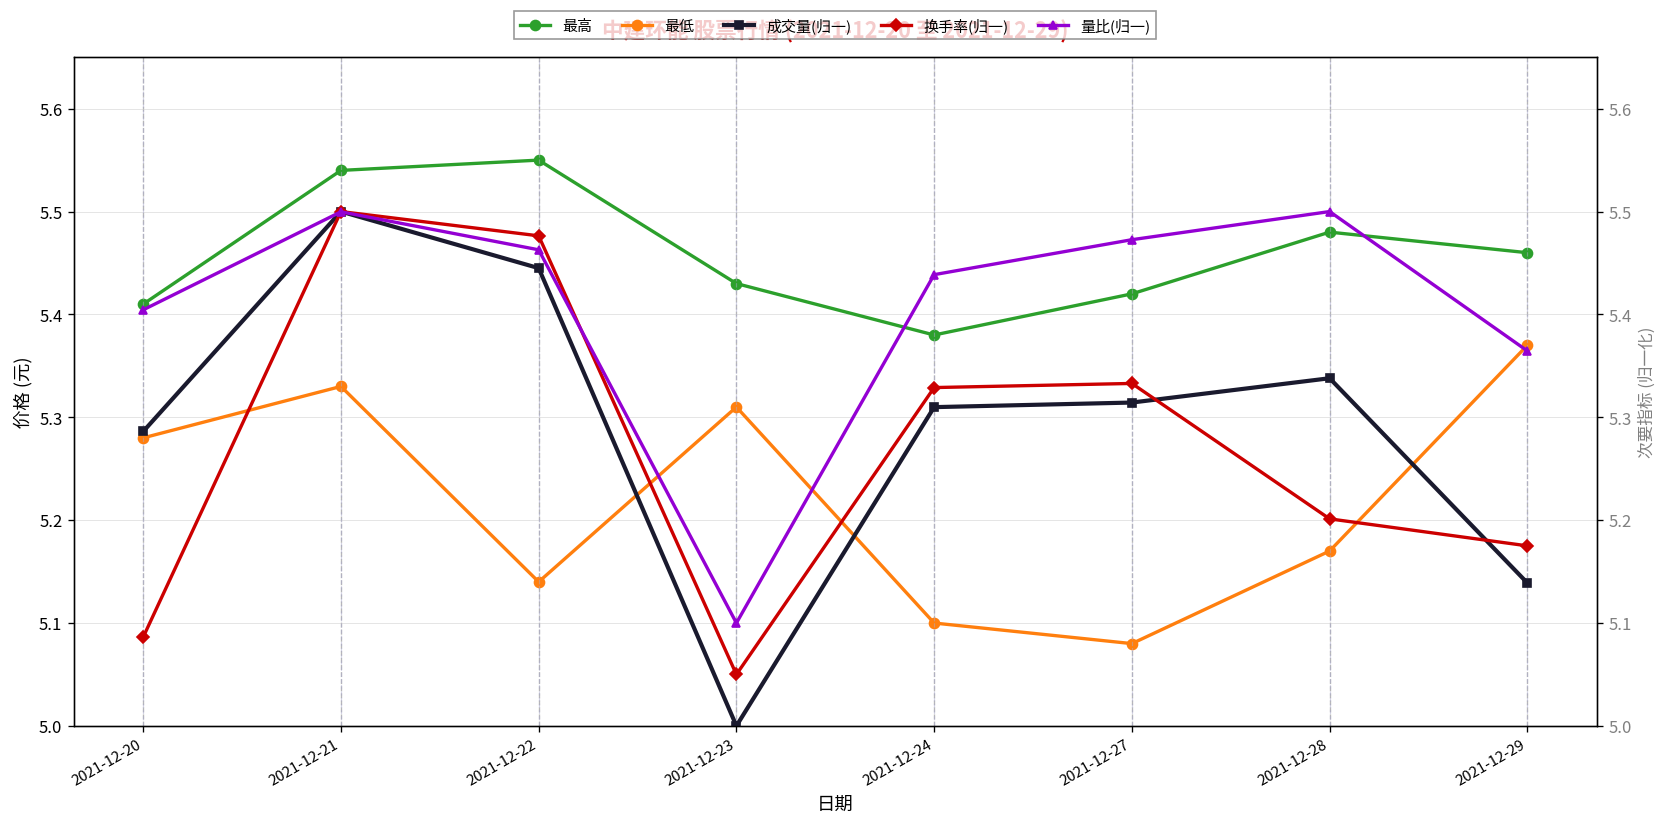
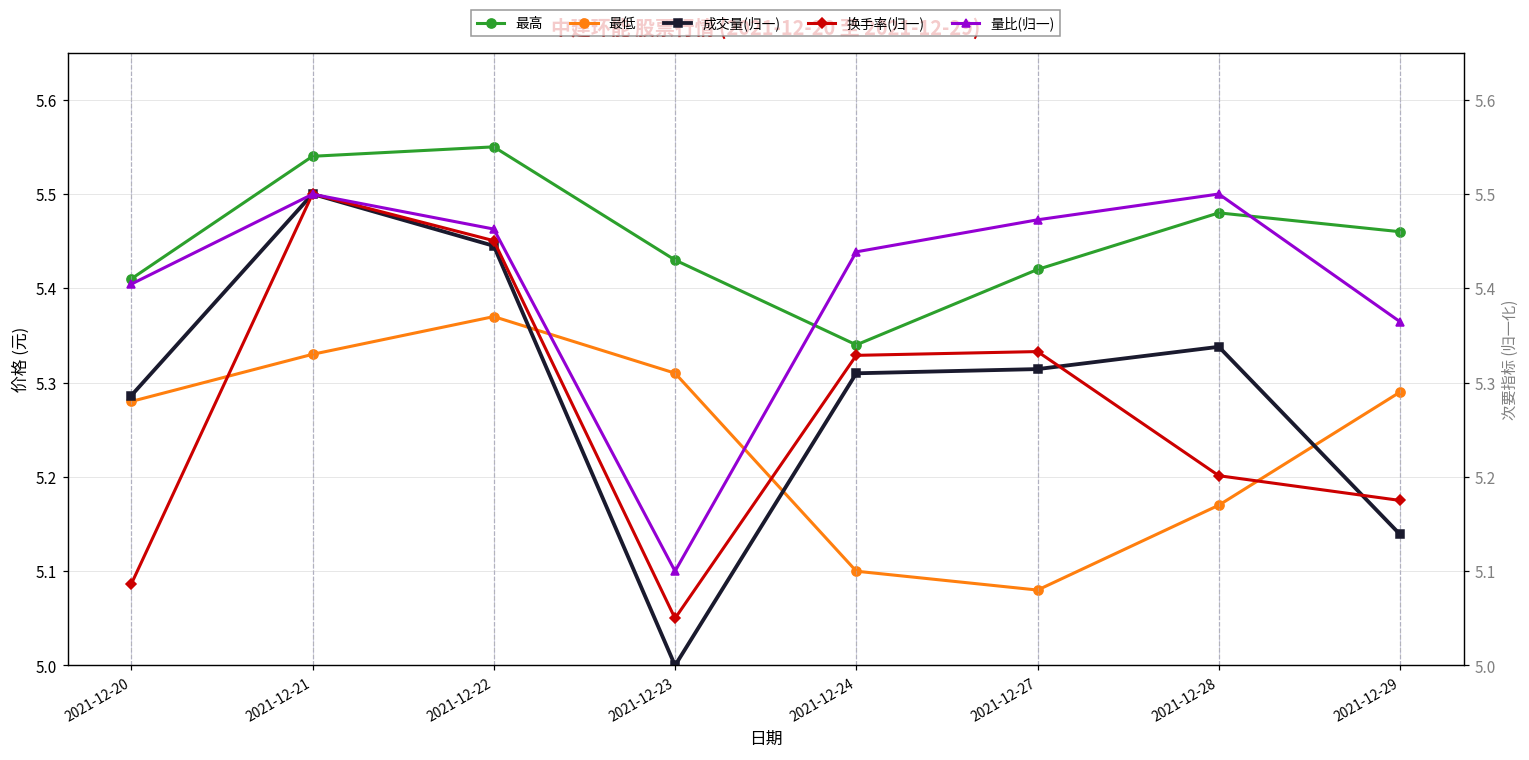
最低, 2021-12-22: 5.14 -> 5.37
最高, 2021-12-24: 5.38 -> 5.34
最低, 2021-12-29: 5.37 -> 5.29
换手率(归一), 2021-12-22: 5.48 -> 5.45
